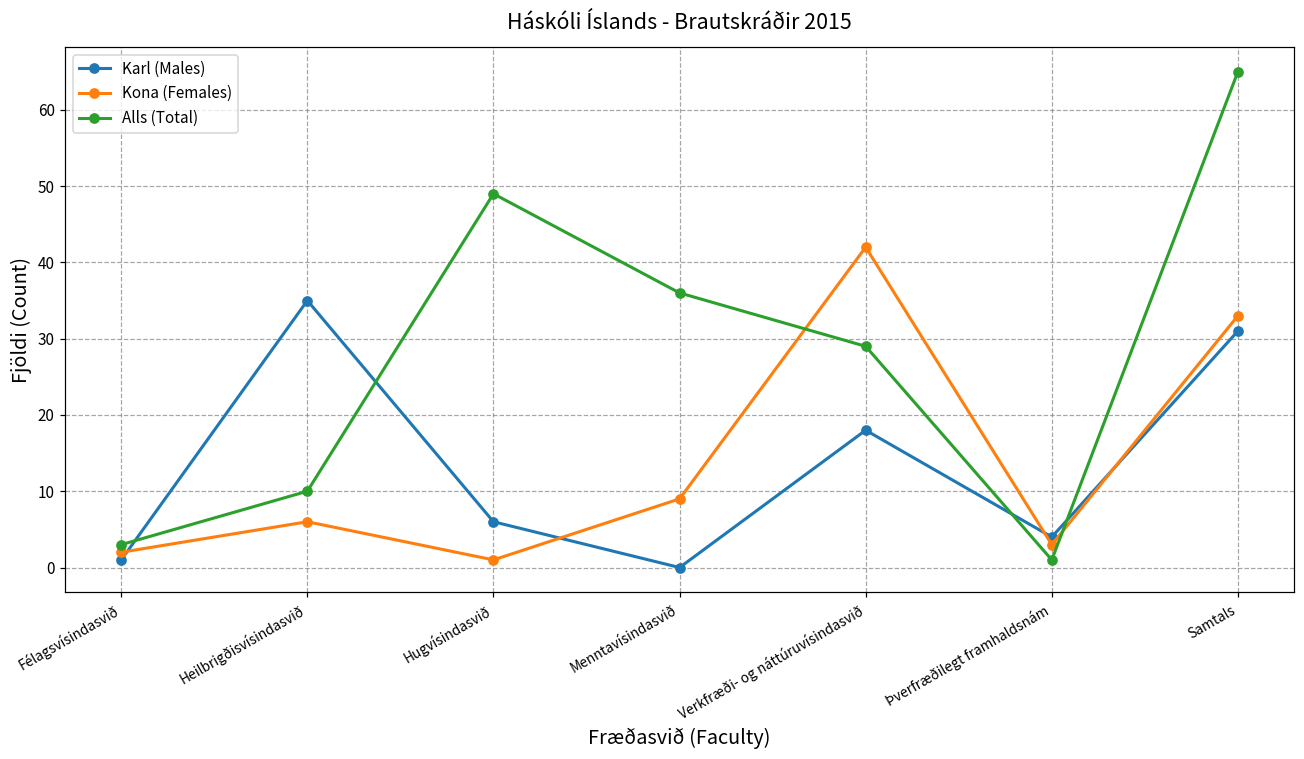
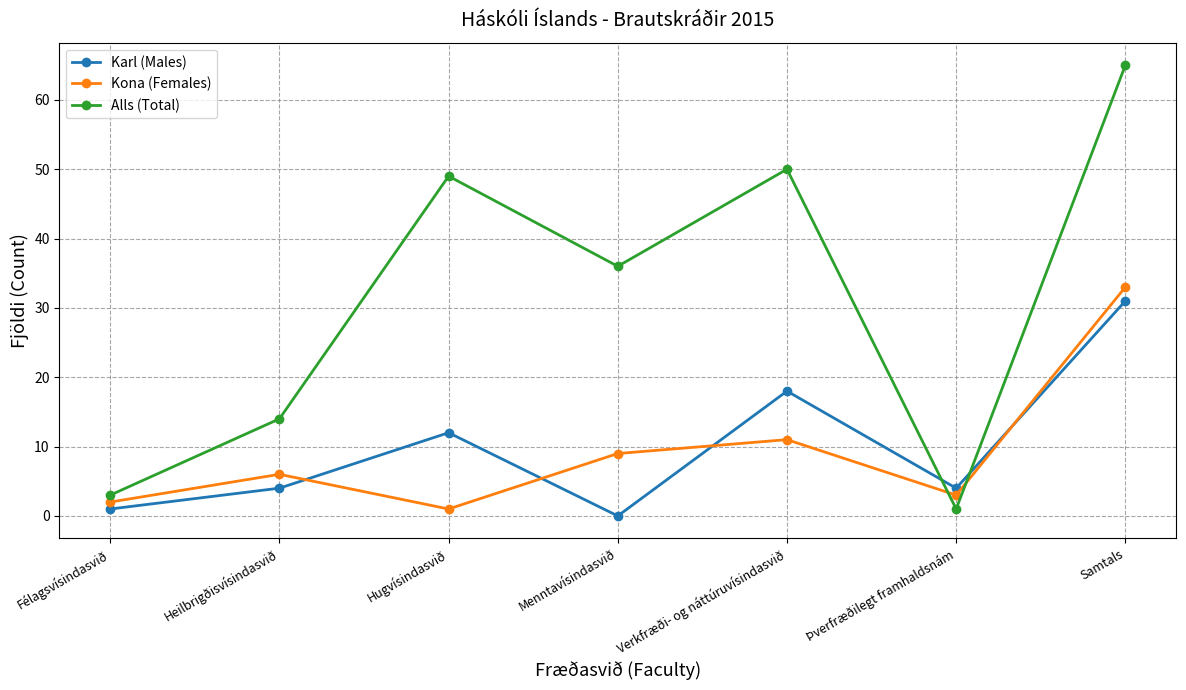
Karl (Males), Heilbrigðisvísindasvið: 35 -> 4
Alls (Total), Heilbrigðisvísindasvið: 10 -> 14
Karl (Males), Hugvísindasvið: 6 -> 12
Kona (Females), Verkfræði- og náttúruvísindasvið: 42 -> 11
Alls (Total), Verkfræði- og náttúruvísindasvið: 29 -> 50
